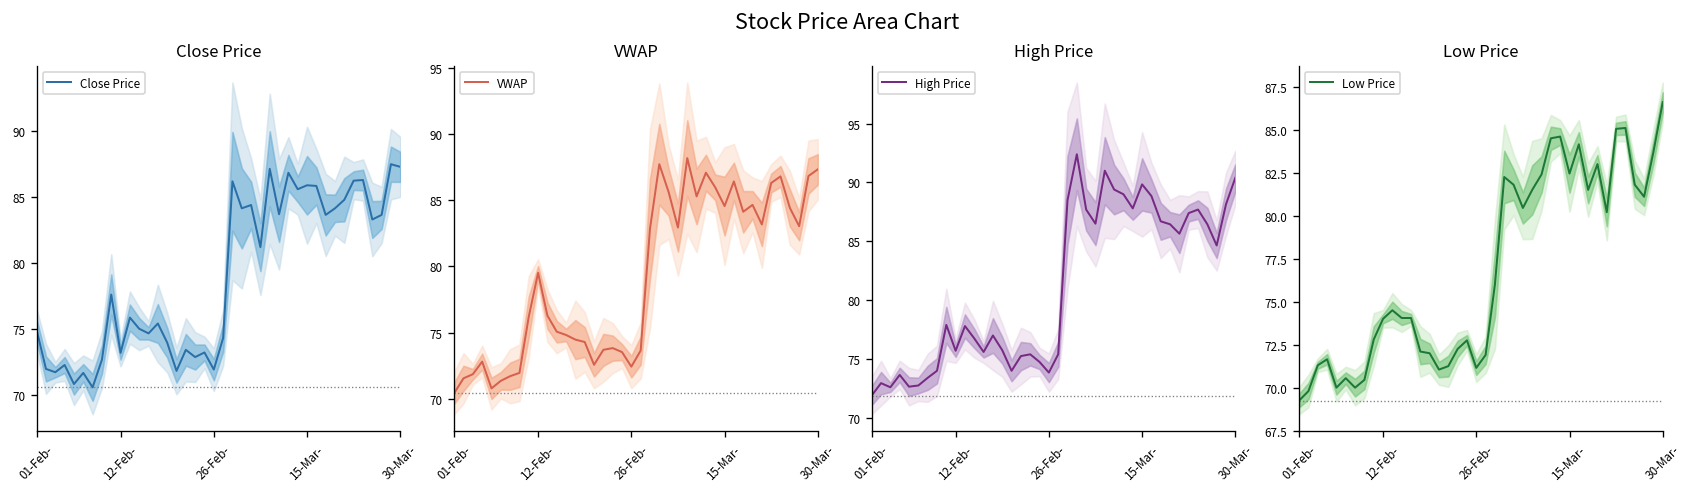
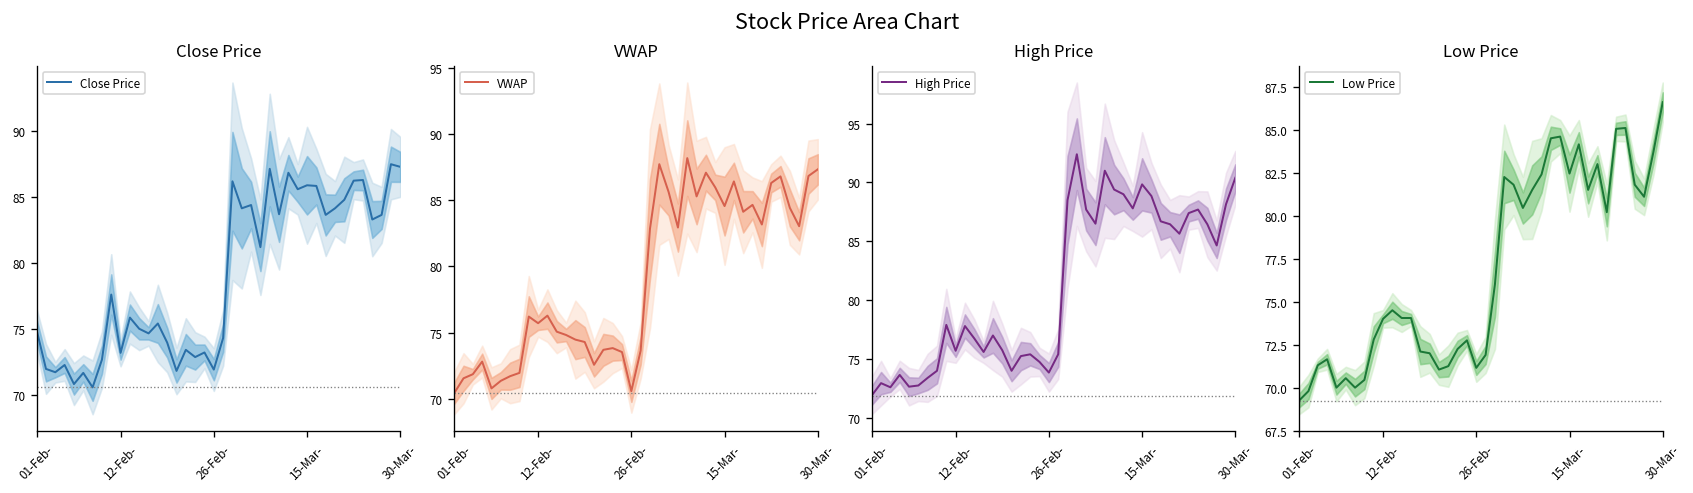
VWAP, VWAP, 12-Feb-: 79.5 -> 75.7
VWAP, VWAP, 26-Feb-: 72.4 -> 70.6
